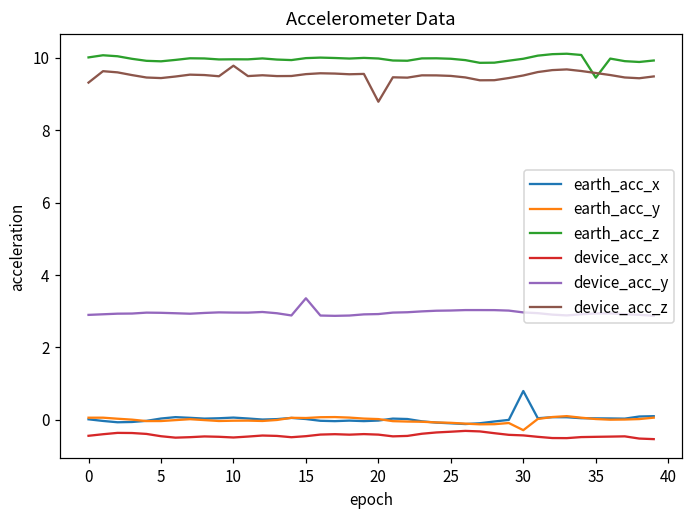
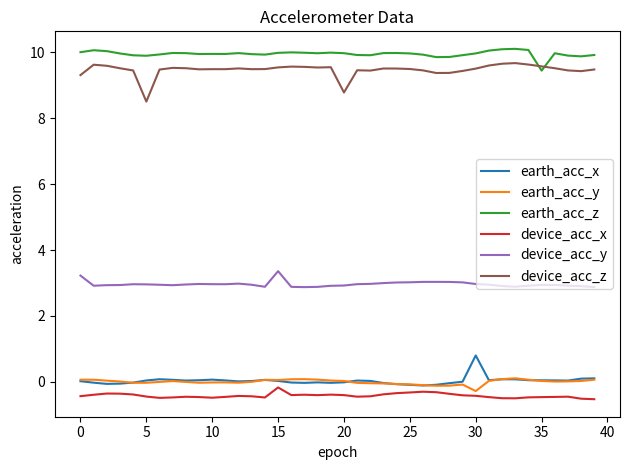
device_acc_y, 0: 2.9 -> 3.2
device_acc_z, 5: 9.4 -> 8.5
device_acc_z, 10: 9.8 -> 9.5
device_acc_x, 15: -0.4 -> -0.2
